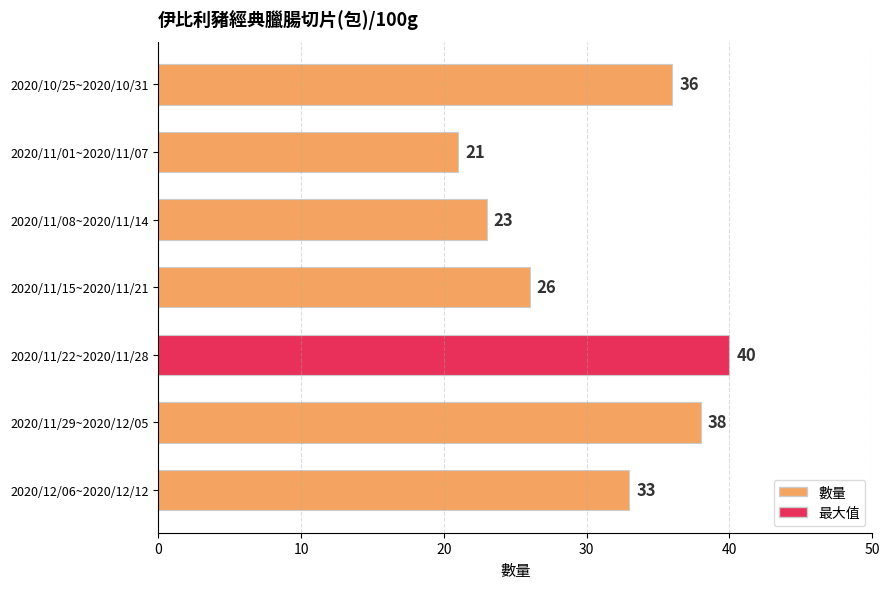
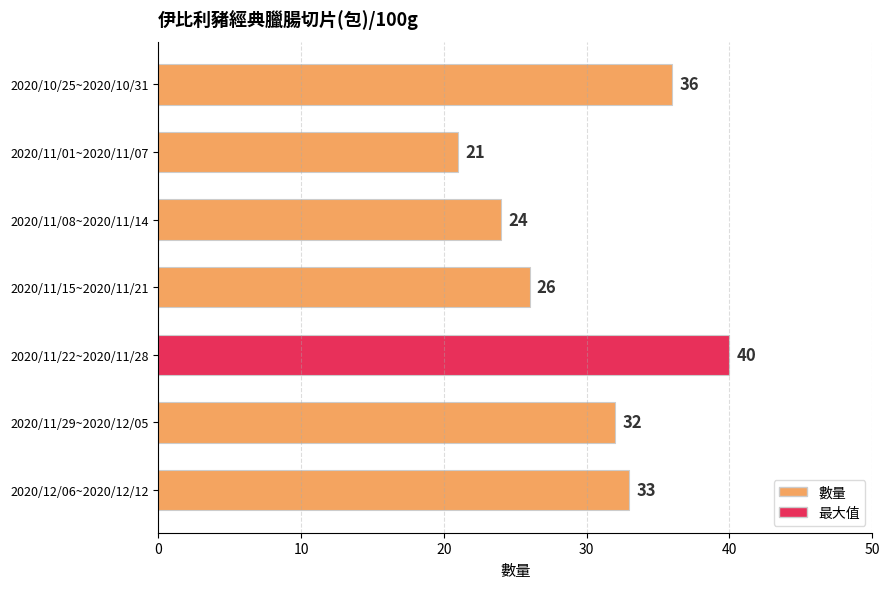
2020/11/08~2020/11/14: 23 -> 24
2020/11/29~2020/12/05: 38 -> 32
